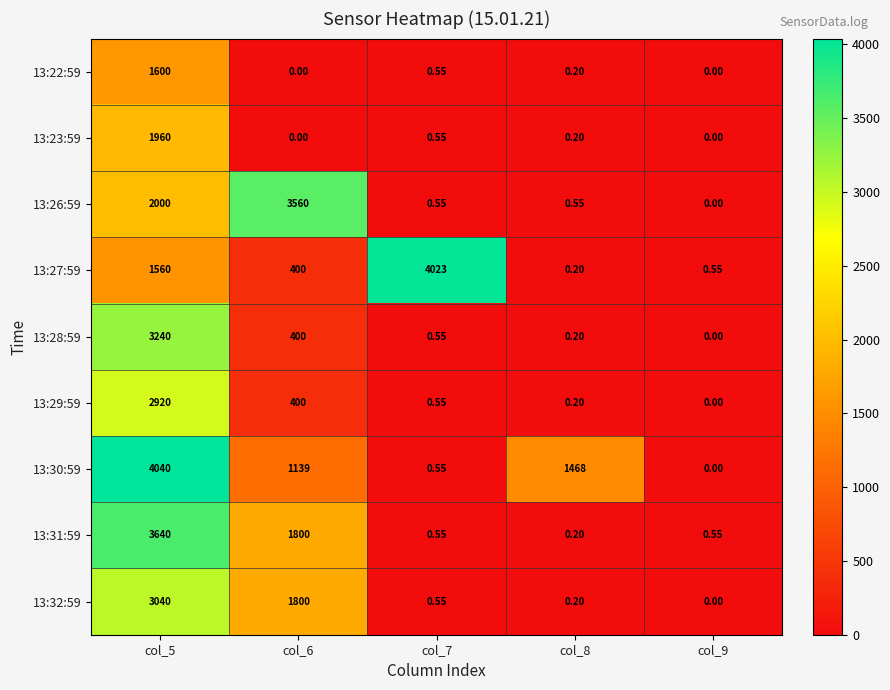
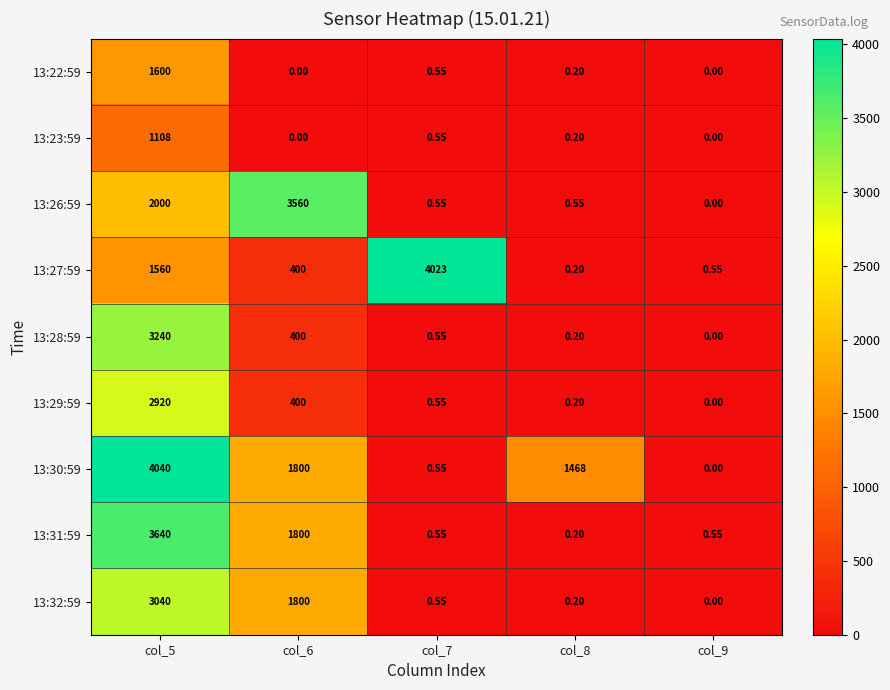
13:23:59, col_5: 1960 -> 1108
13:30:59, col_6: 1139 -> 1800
